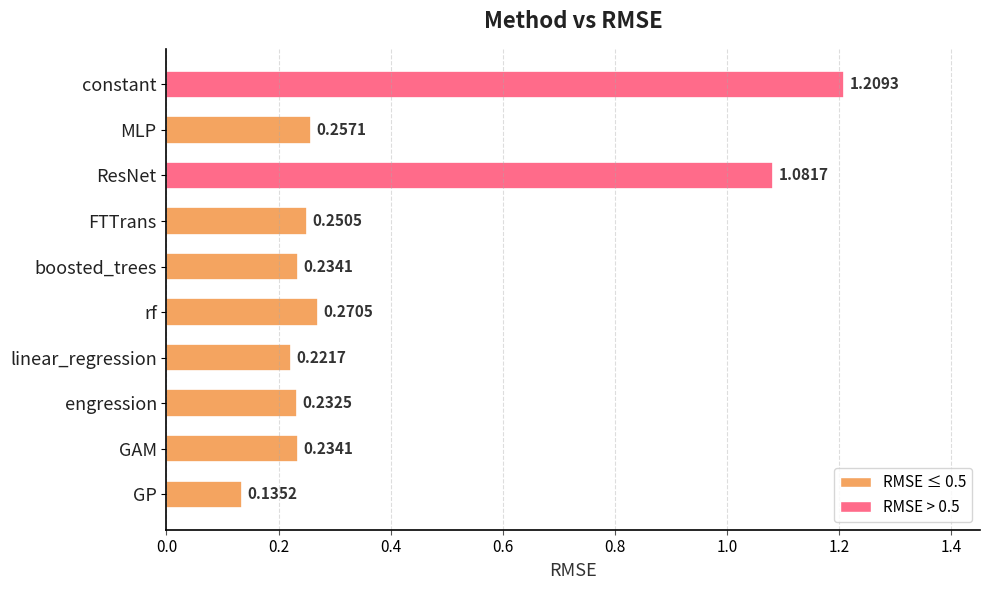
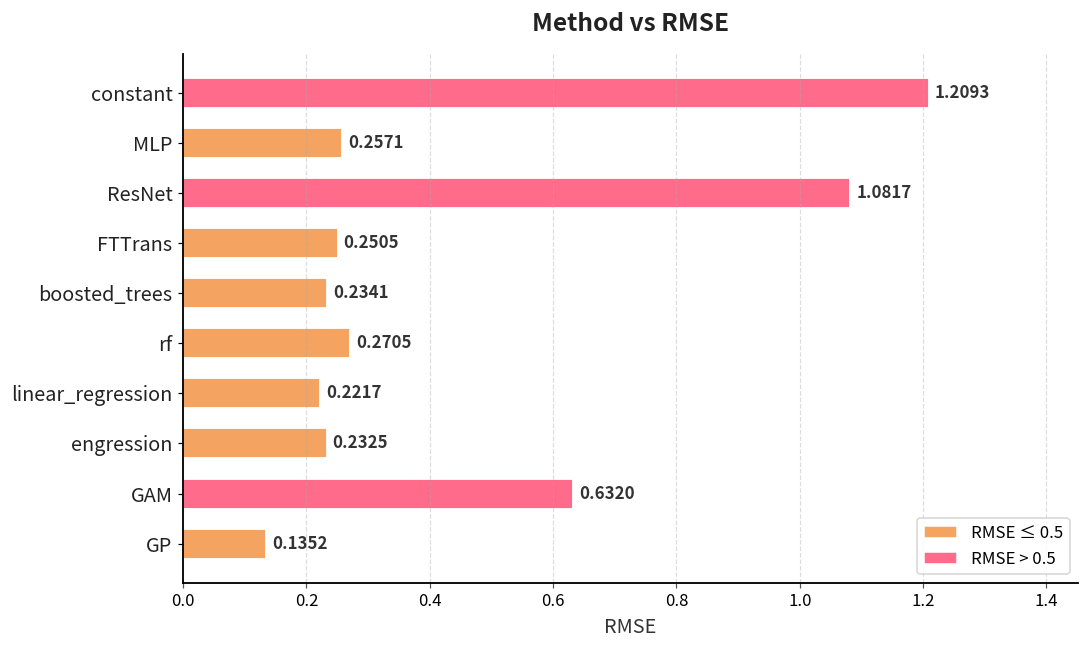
GAM: 0.2341 -> 0.6320
